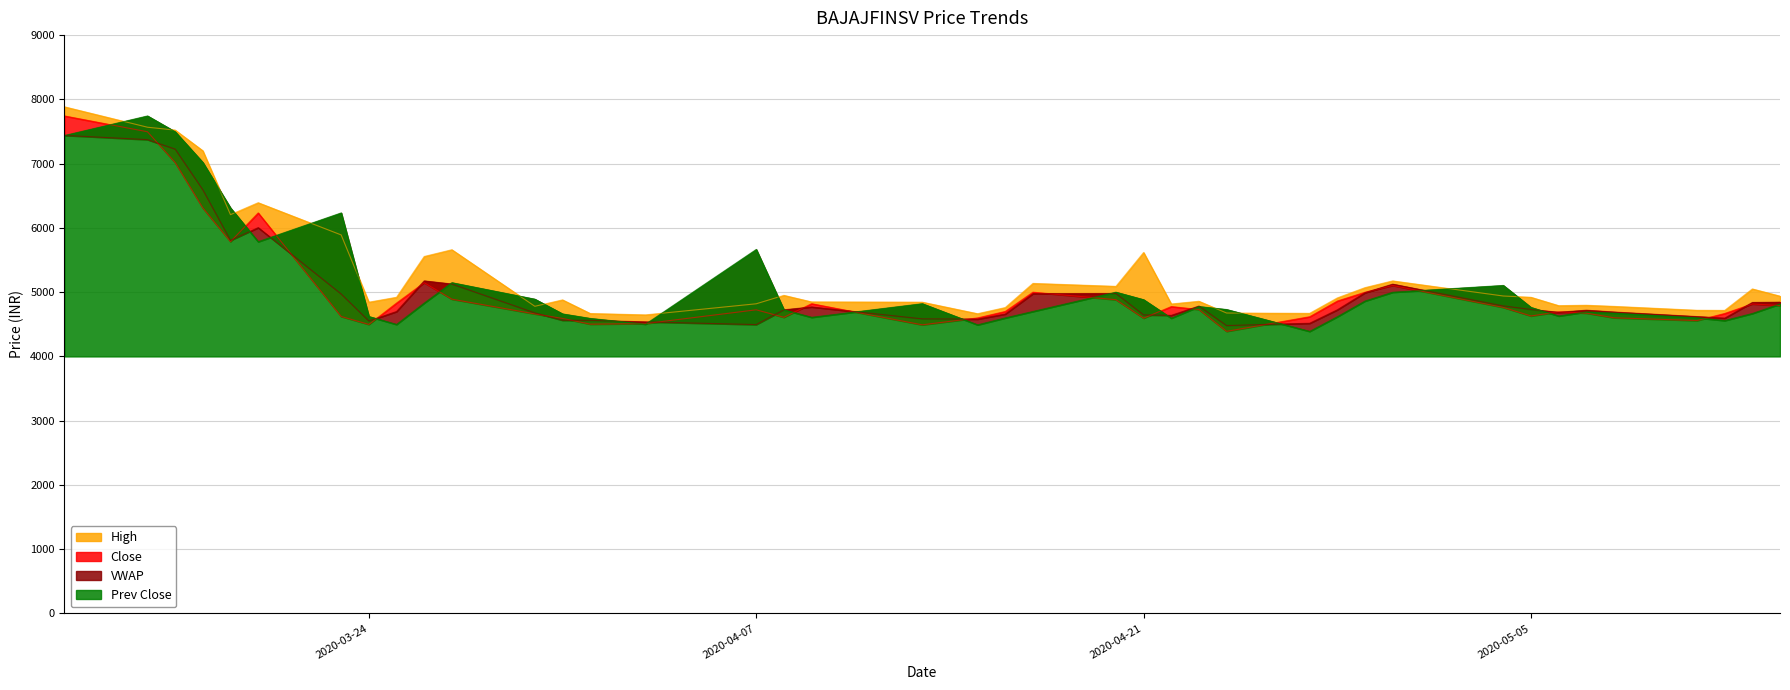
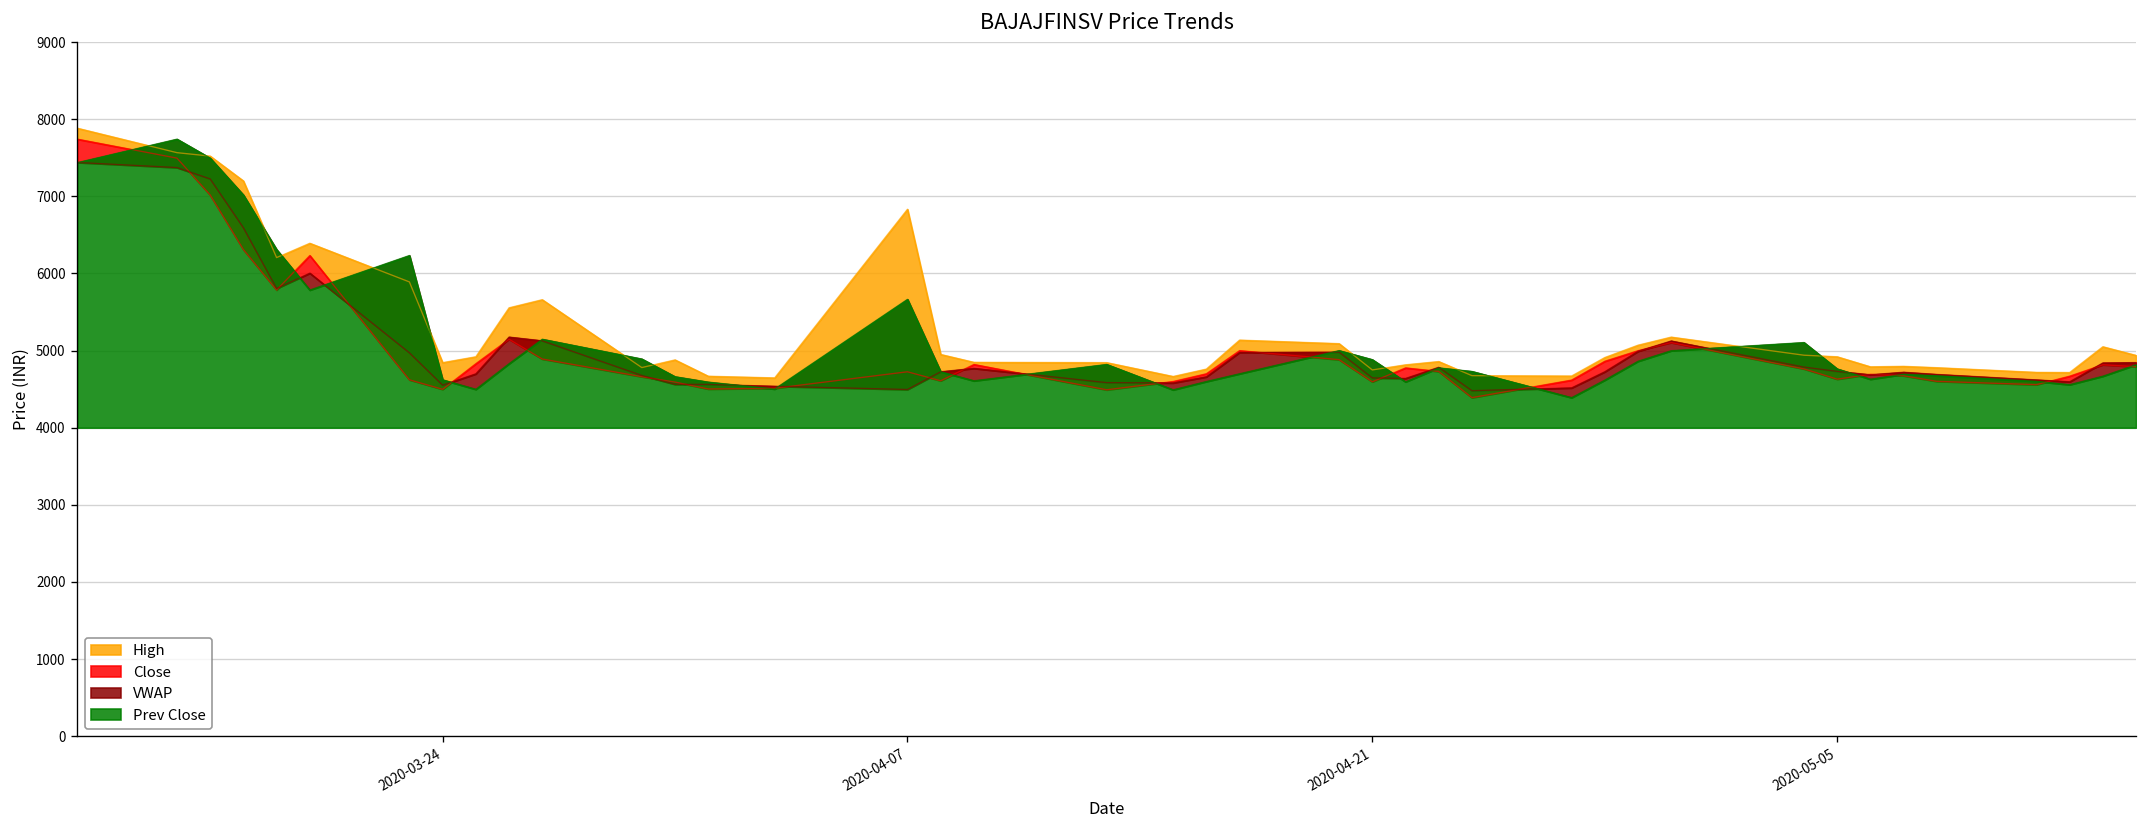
High, 2020-04-07: 4800 -> 6800
High, 2020-04-21: 5600 -> 4700
